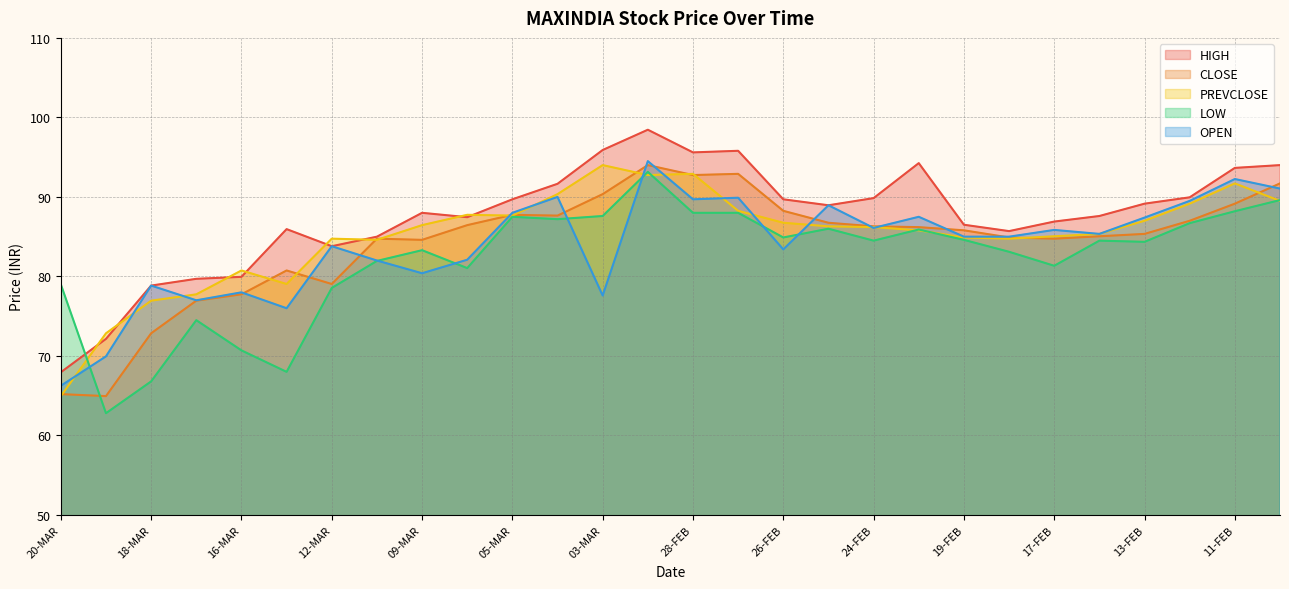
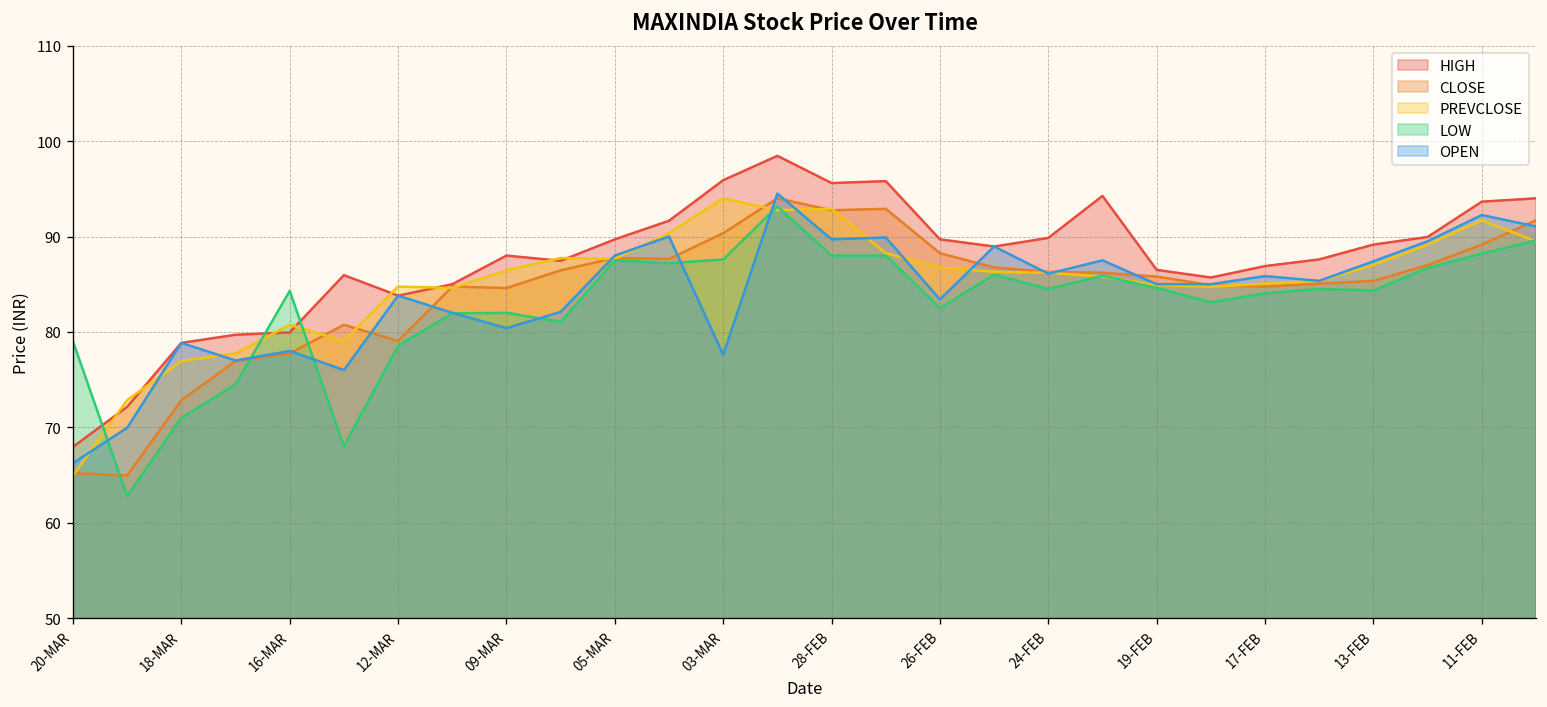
LOW, 18-MAR: 67 -> 71
LOW, 16-MAR: 71 -> 84
LOW, 09-MAR: 83 -> 82
LOW, 26-FEB: 85 -> 83
LOW, 17-FEB: 81 -> 84
